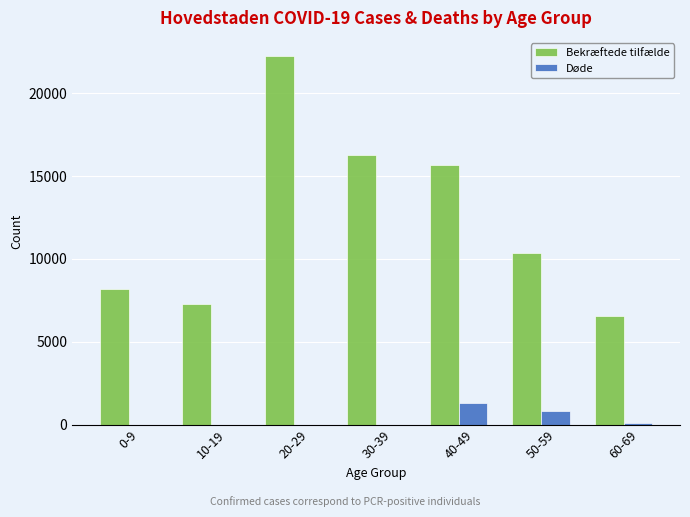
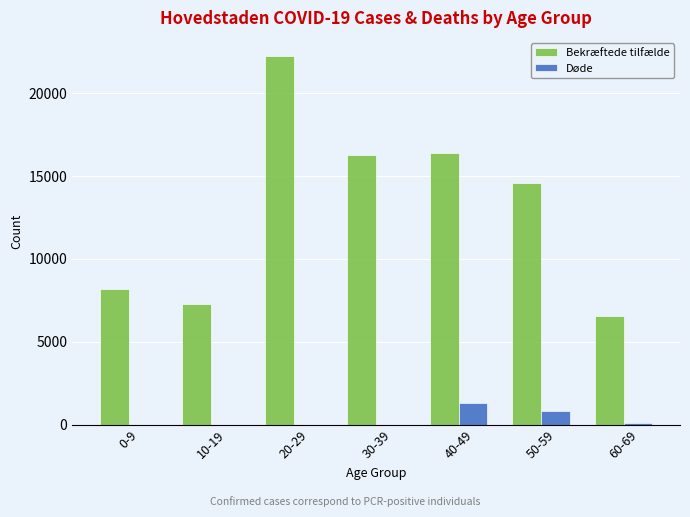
Bekræftede tilfælde, 40-49: 15700 -> 16400
Bekræftede tilfælde, 50-59: 10300 -> 14600
